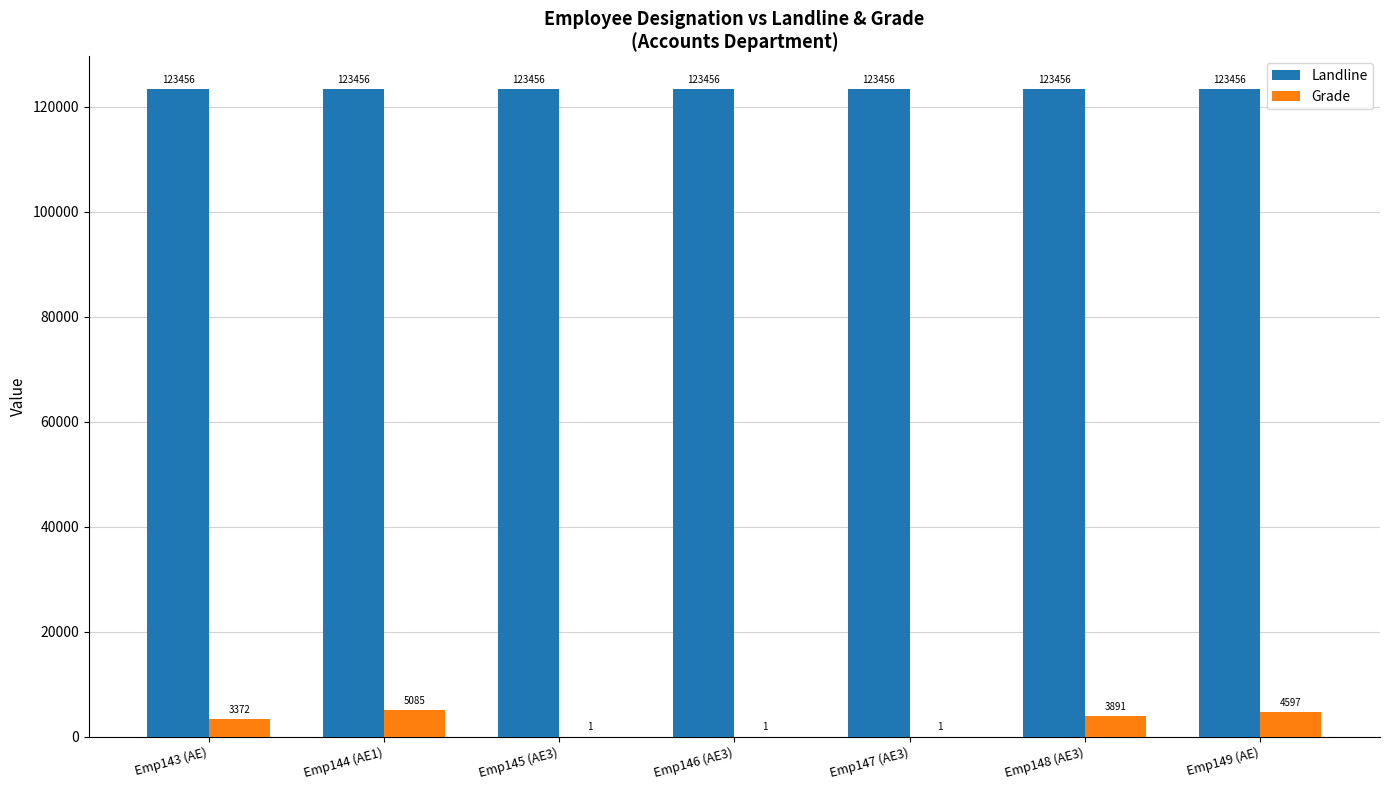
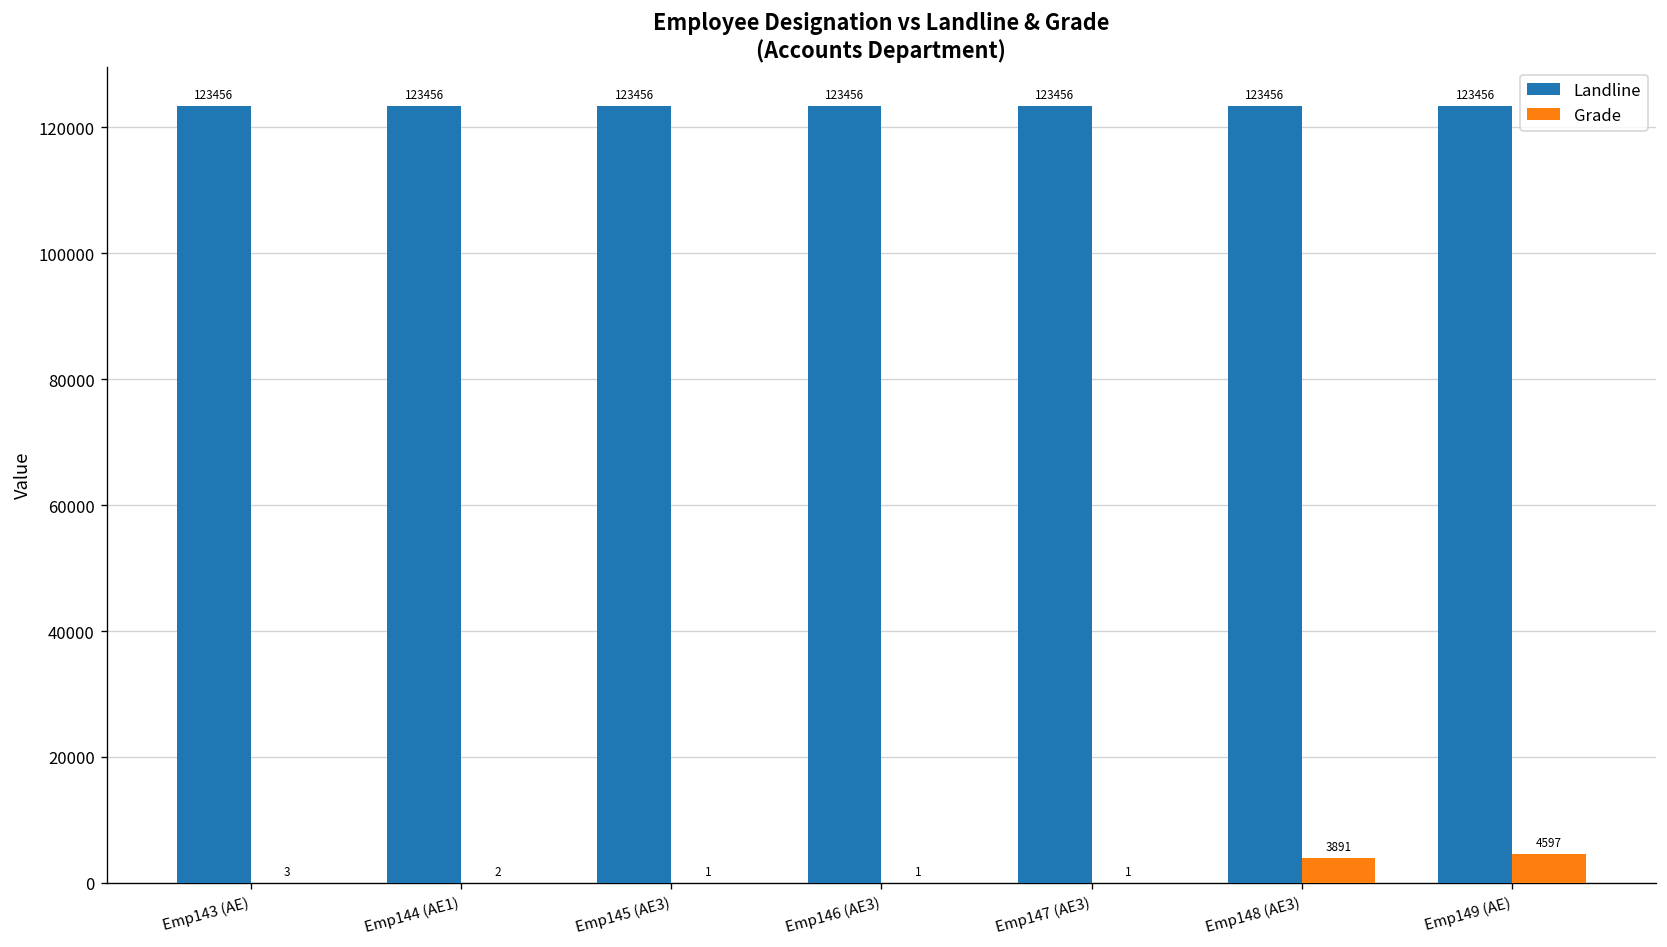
Grade, Emp143 (AE): 3372 -> 3
Grade, Emp144 (AE1): 5085 -> 2
